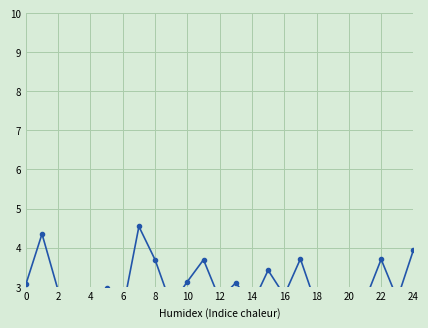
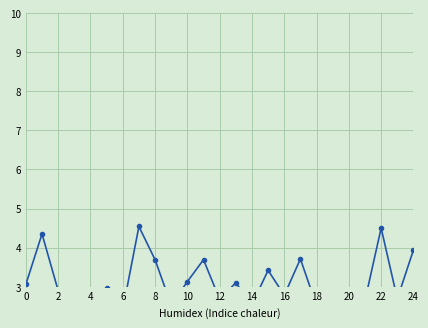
22: 3.7 -> 4.5
